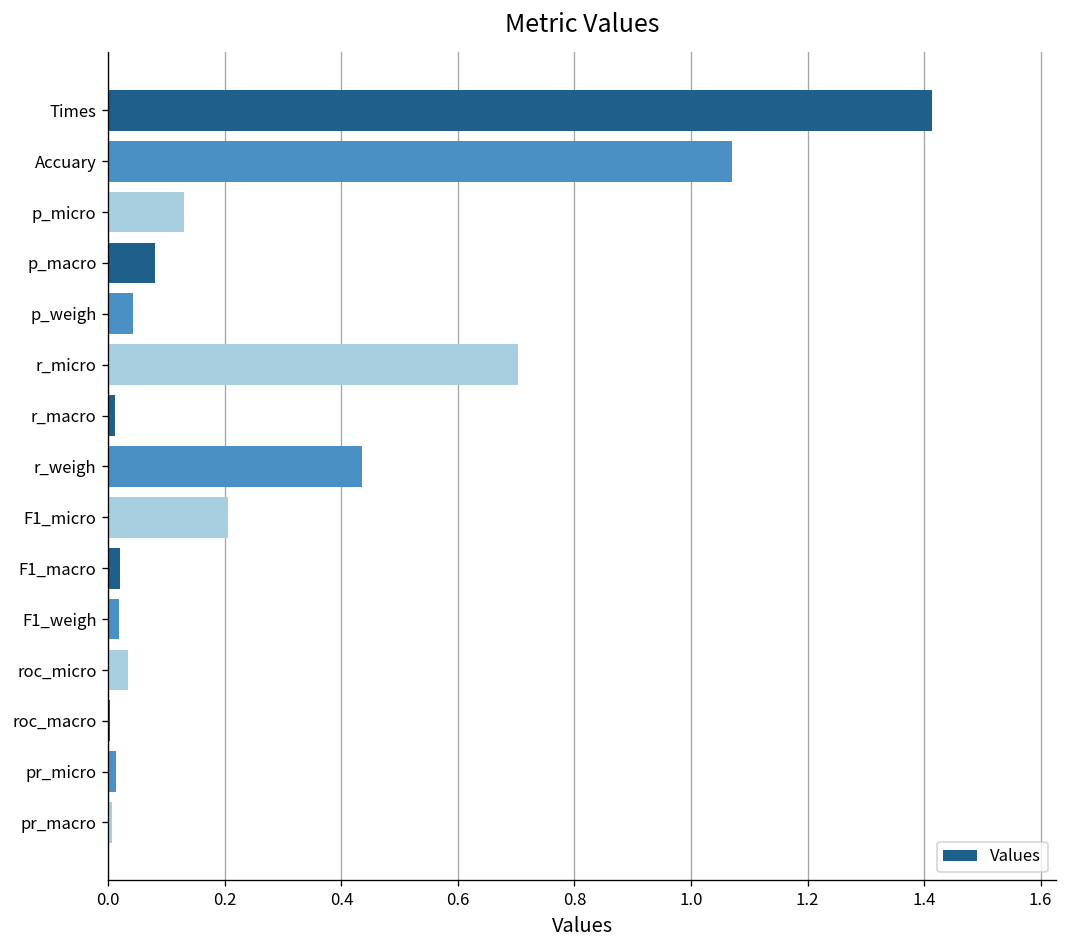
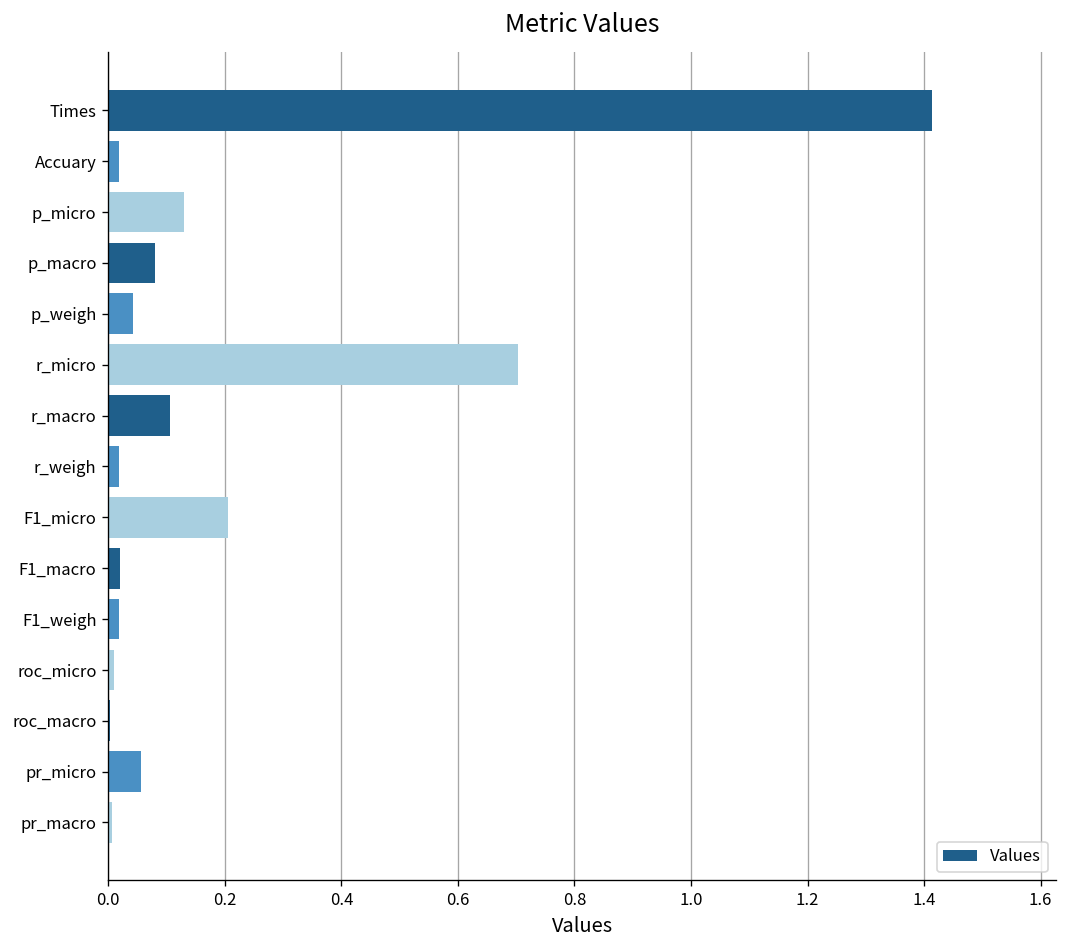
Accuary: 1.07 -> 0.02
r_macro: 0.01 -> 0.11
r_weigh: 0.44 -> 0.02
roc_micro: 0.03 -> 0.01
pr_micro: 0.01 -> 0.06
